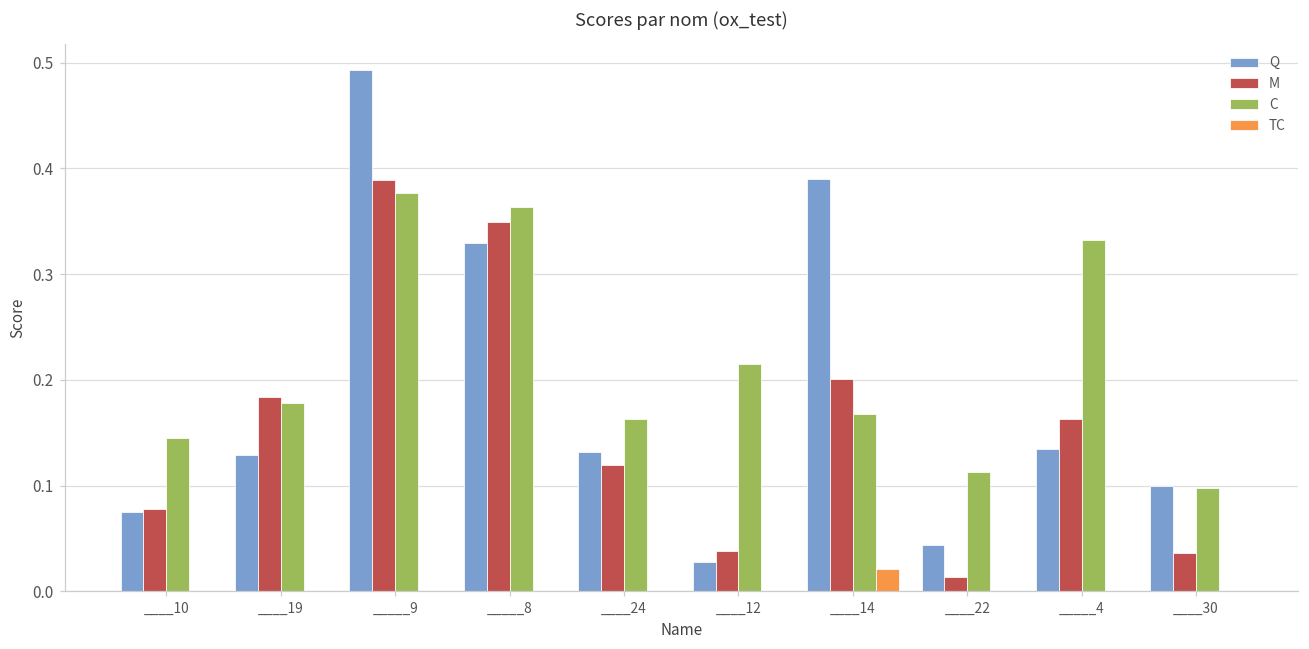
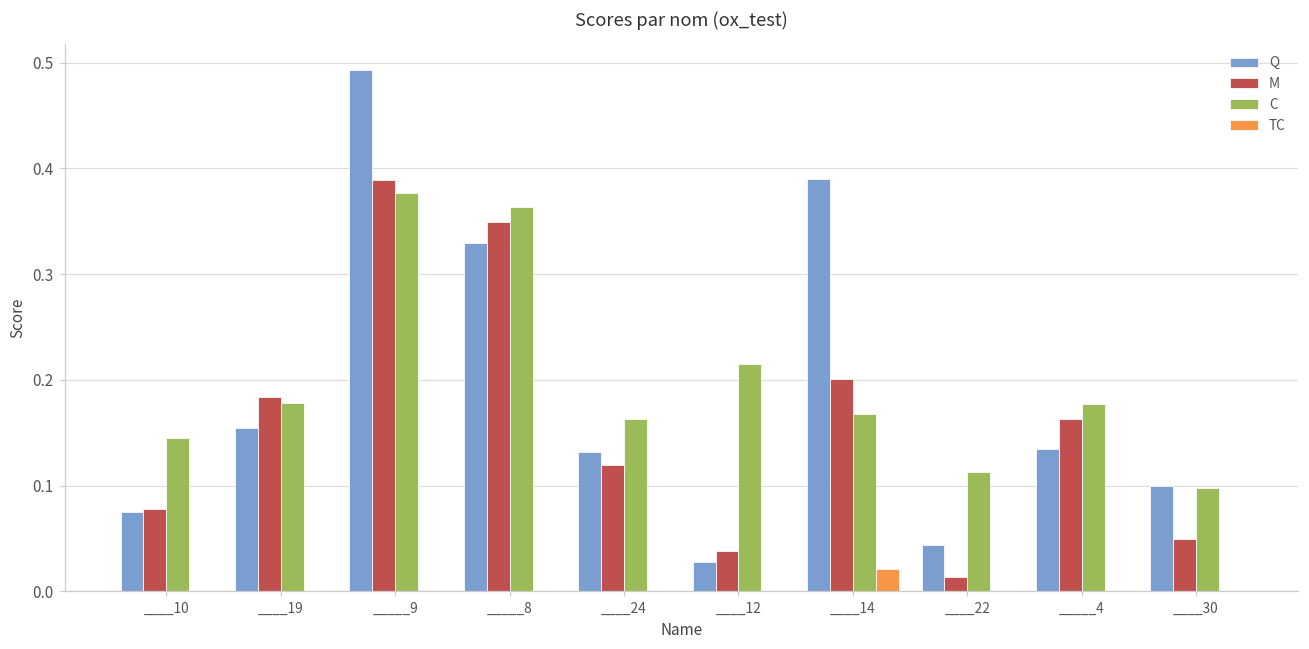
Q, ____19: 0.13 -> 0.16
C, _____4: 0.33 -> 0.18
M, ____30: 0.04 -> 0.05
